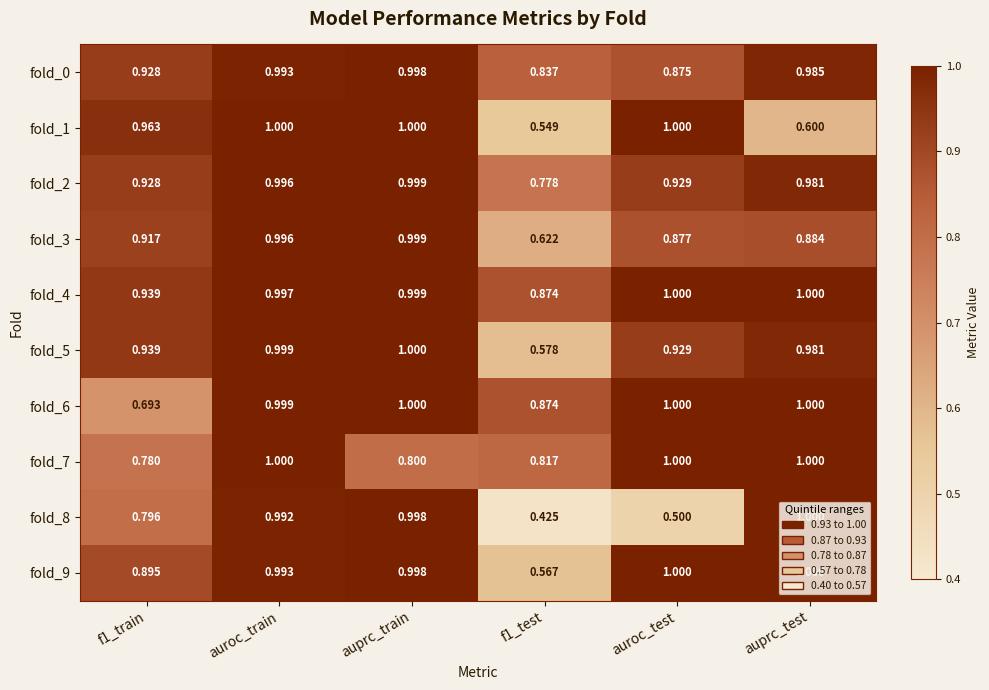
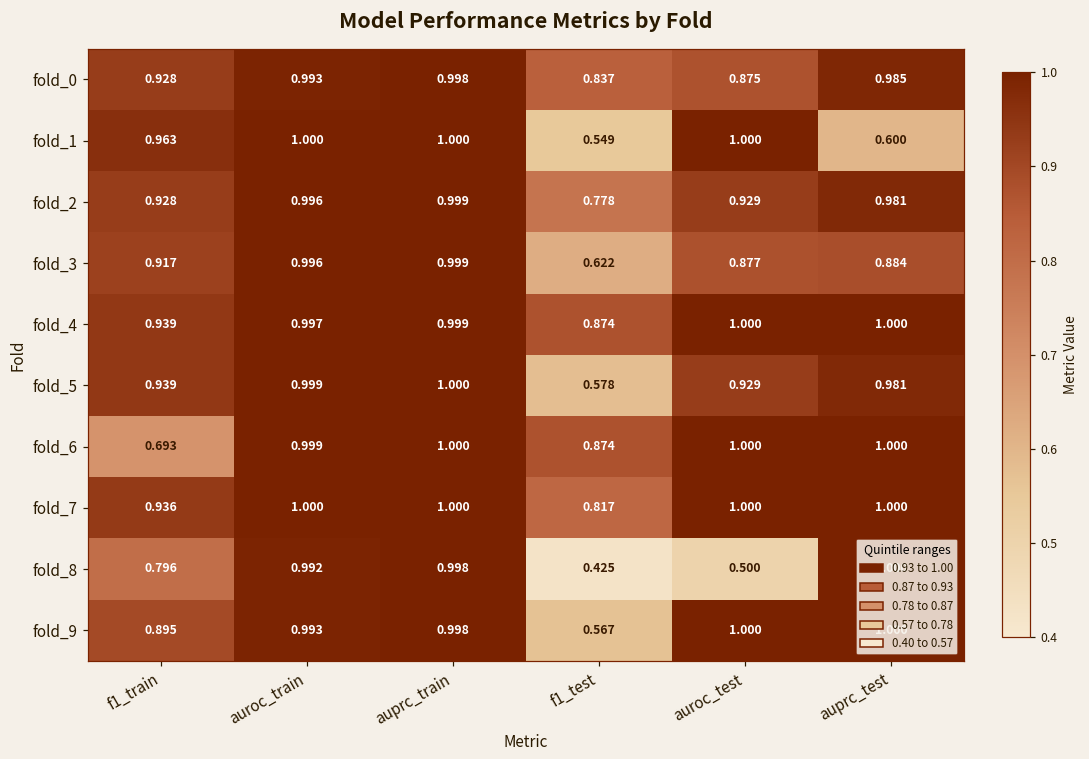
fold_7, f1_train: 0.780 -> 0.936
fold_7, auprc_train: 0.800 -> 1.000
